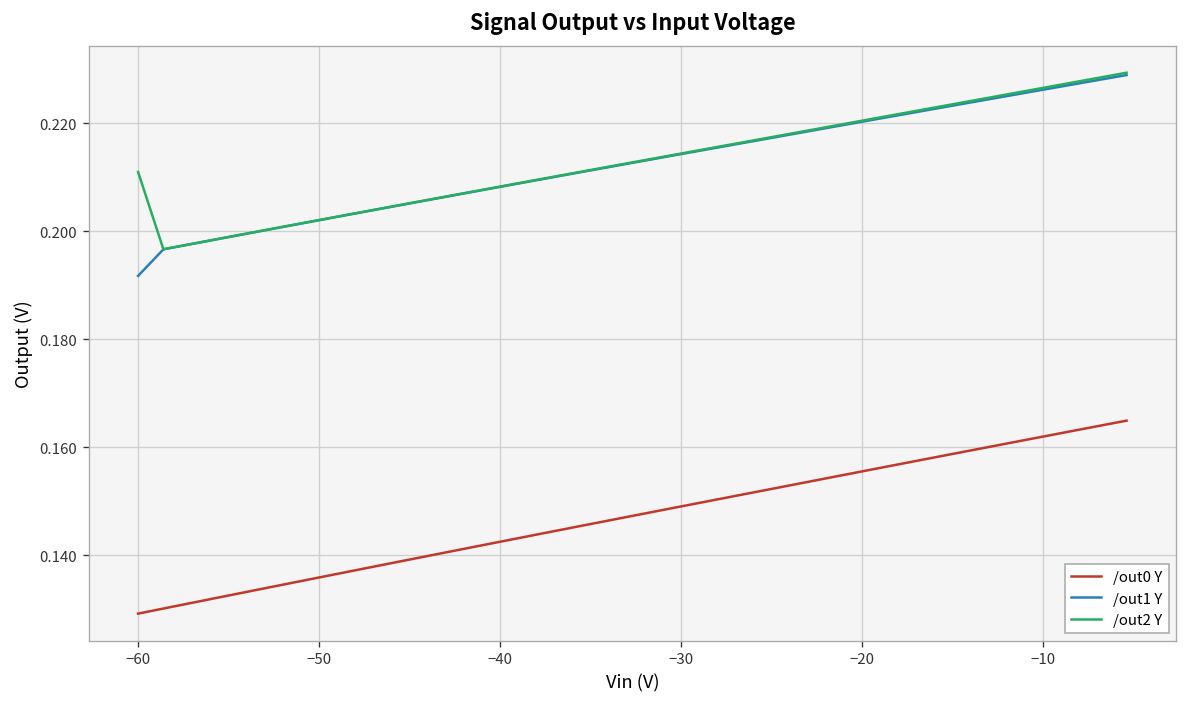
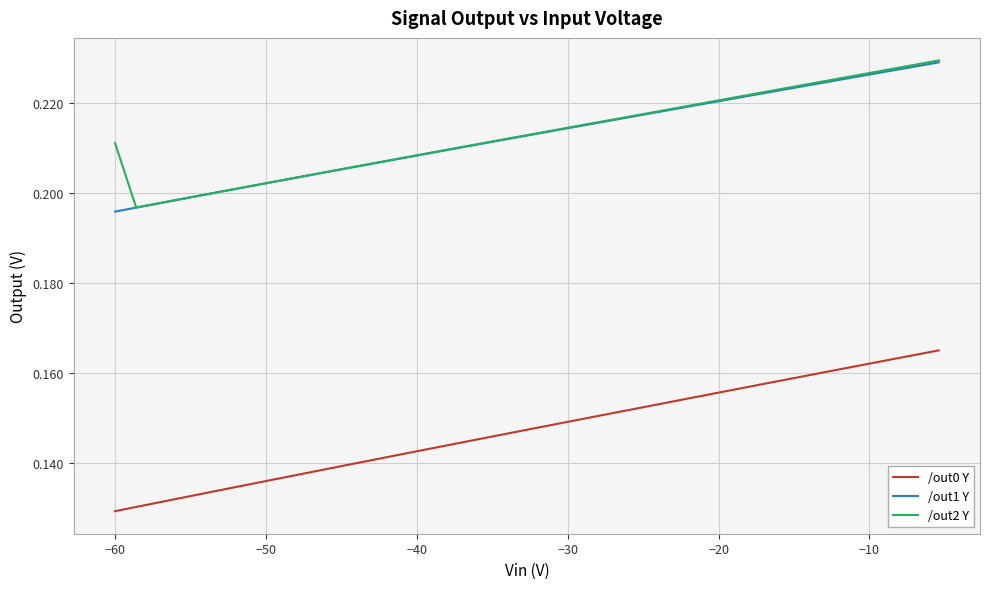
/out1 Y, −60: 0.192 -> 0.196
